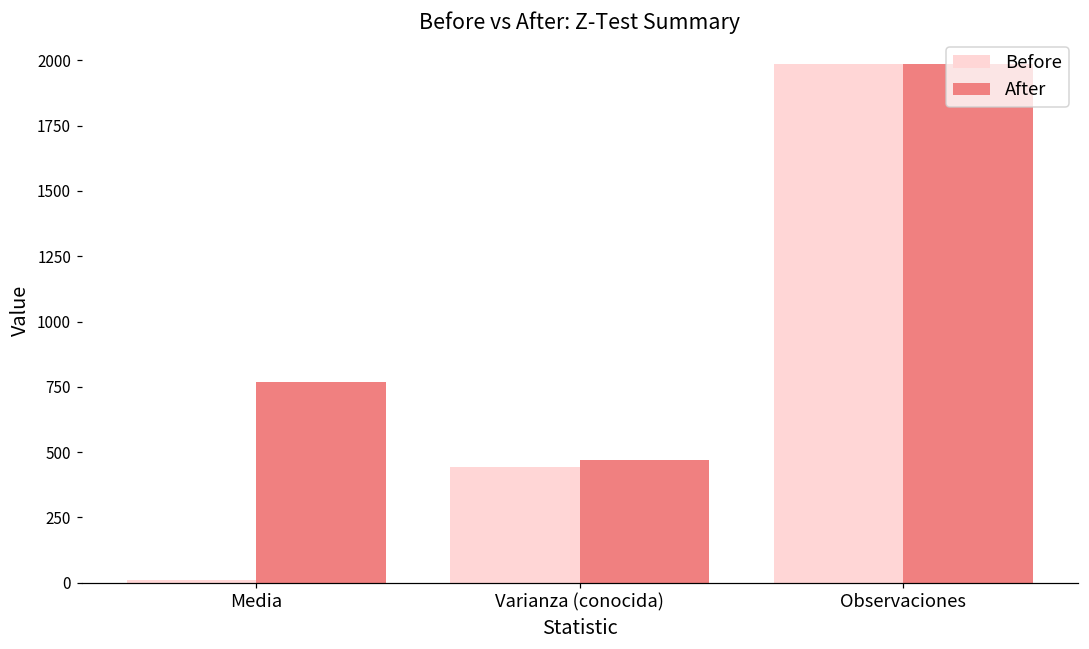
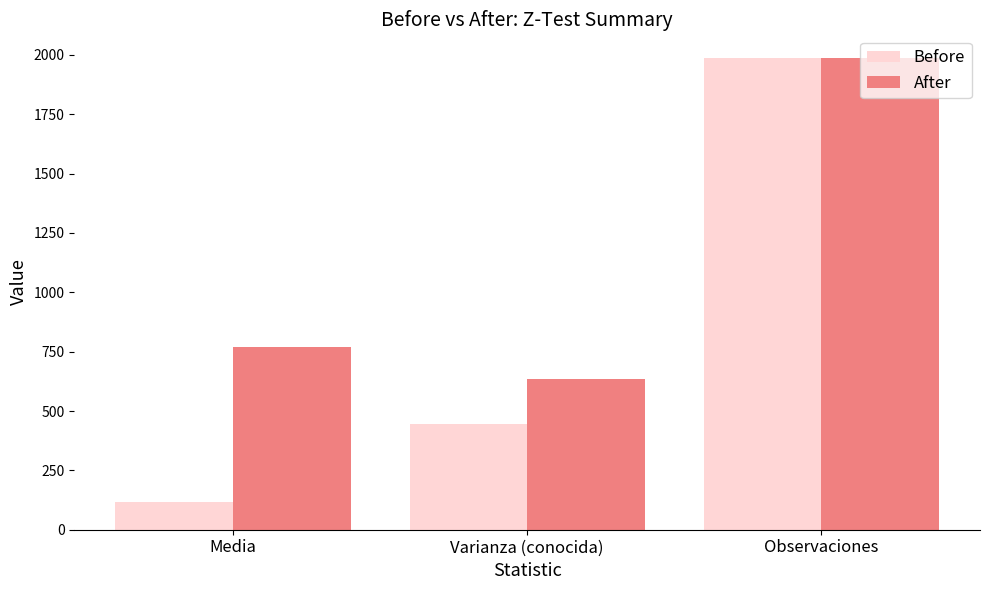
Before, Media: 10 -> 120
After, Varianza (conocida): 470 -> 640
